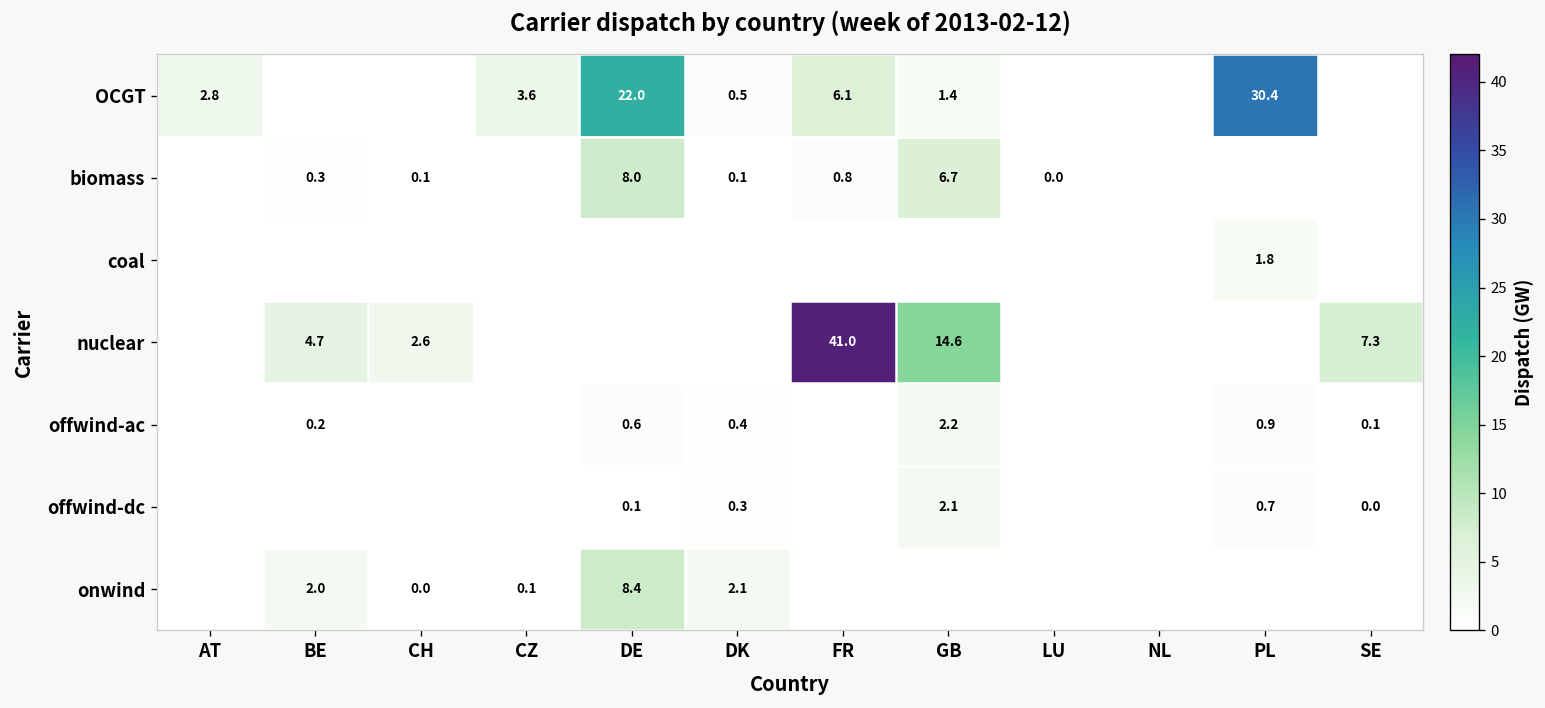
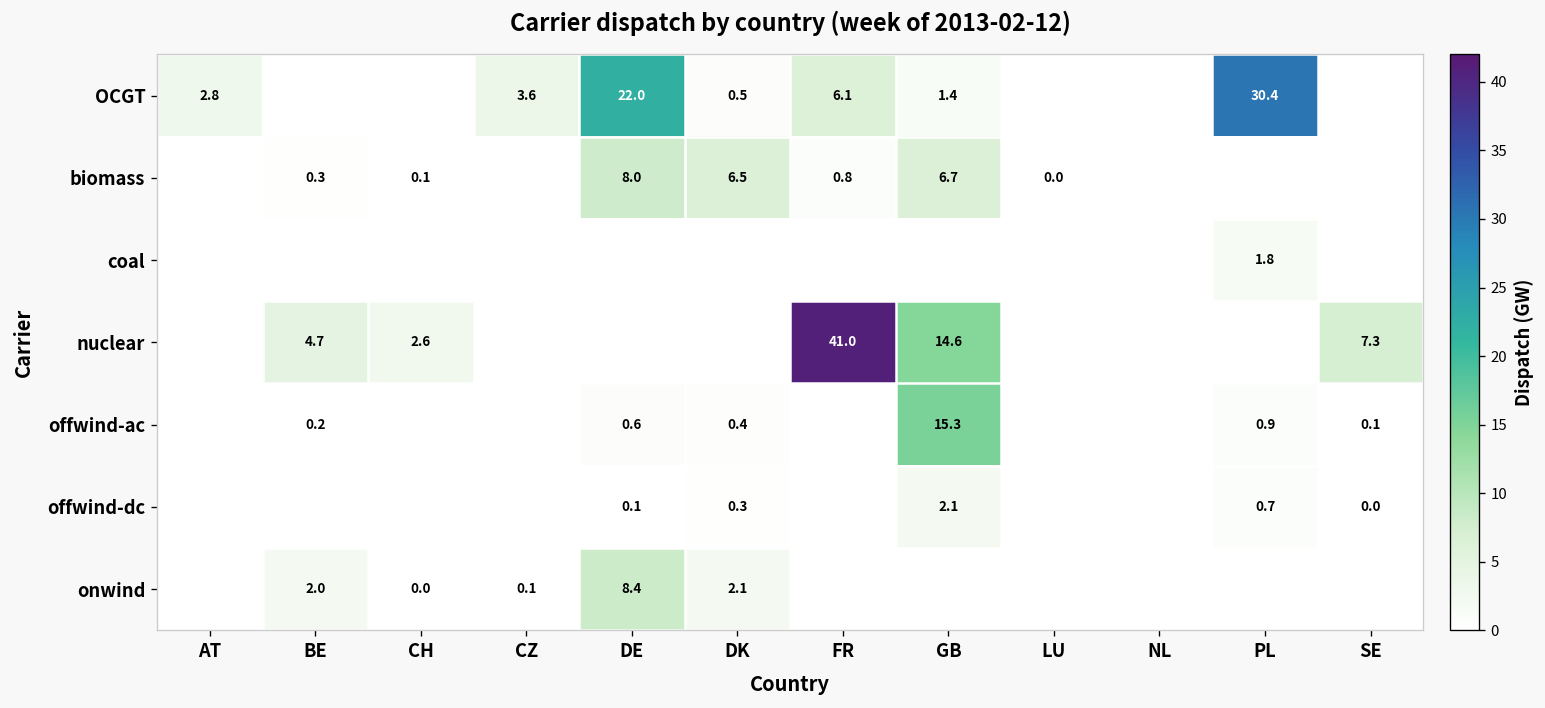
biomass, DK: 0.1 -> 6.5
offwind-ac, GB: 2.2 -> 15.3
